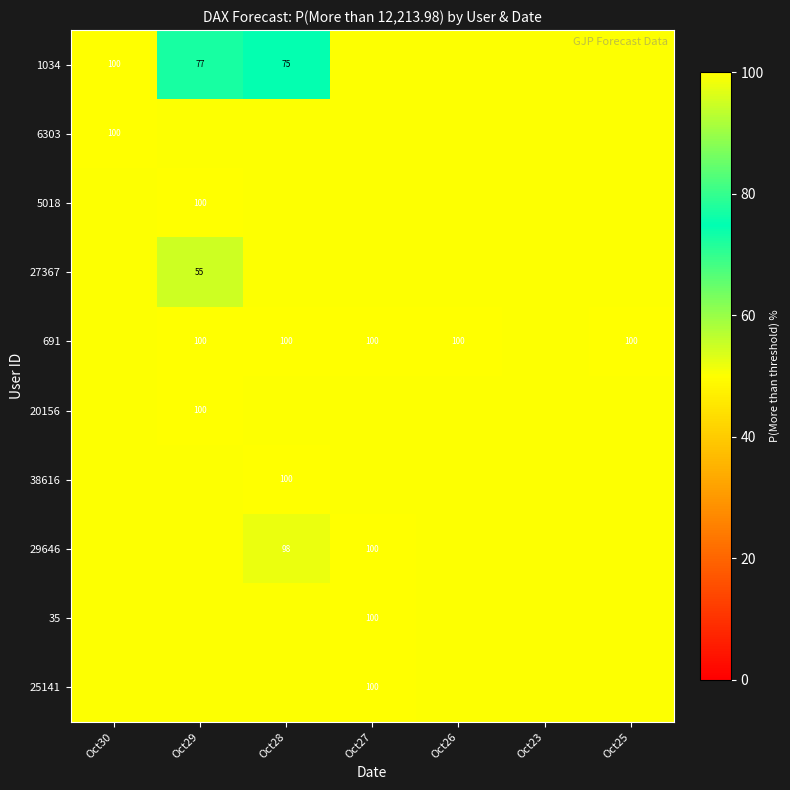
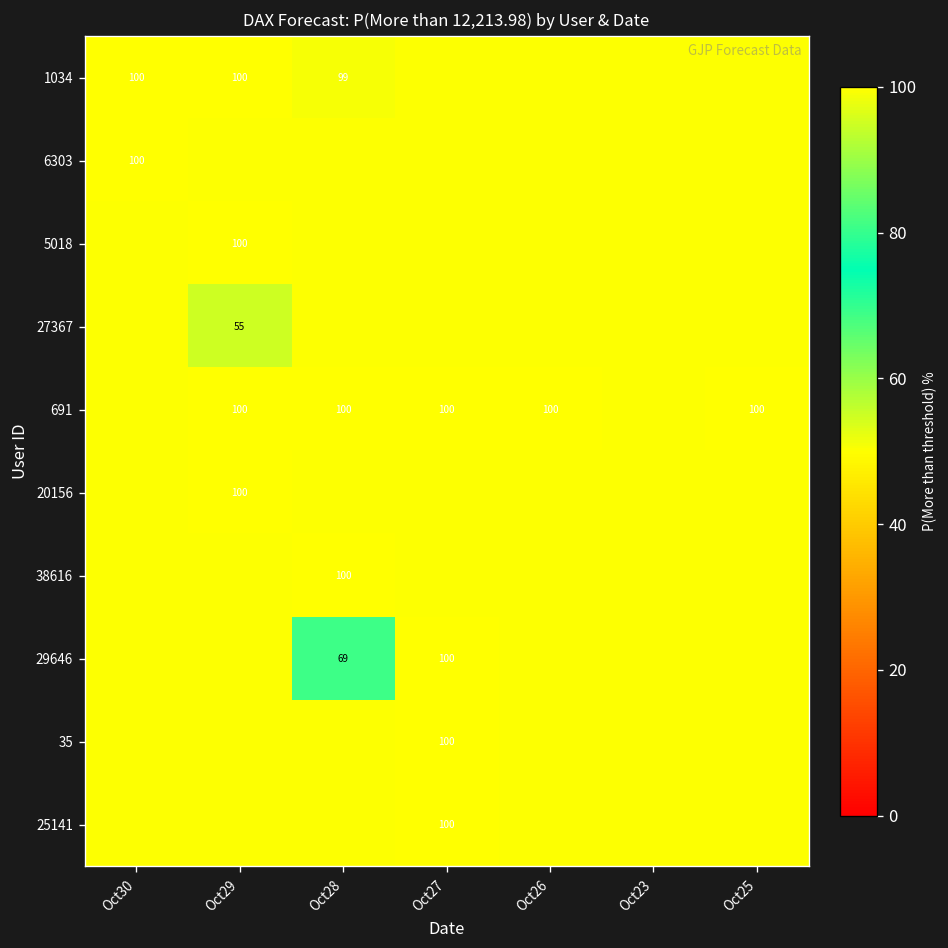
1034, Oct29: 77 -> 100
1034, Oct28: 75 -> 99
29646, Oct28: 98 -> 69
